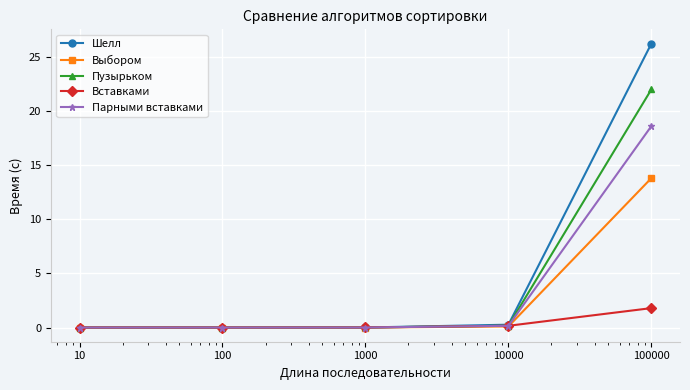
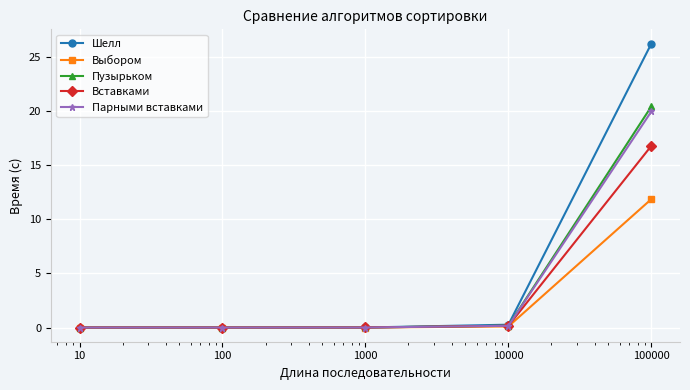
Выбором, 100000: 13.8 -> 11.9
Пузырьком, 100000: 22.0 -> 20.4
Вставками, 100000: 1.8 -> 16.8
Парными вставками, 100000: 18.6 -> 20.0
